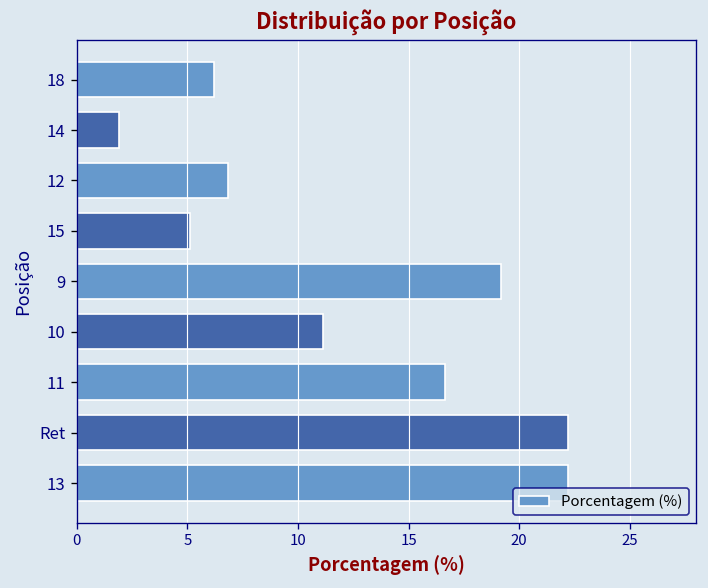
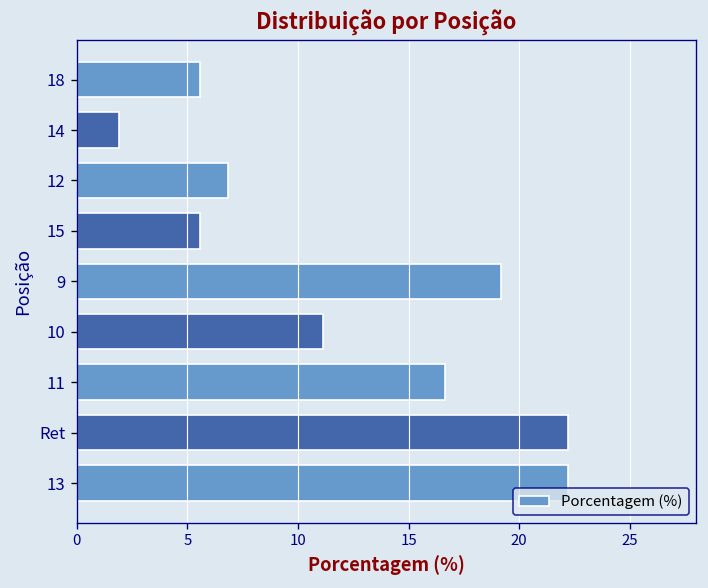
18: 6.2 -> 5.6
15: 5.1 -> 5.6
